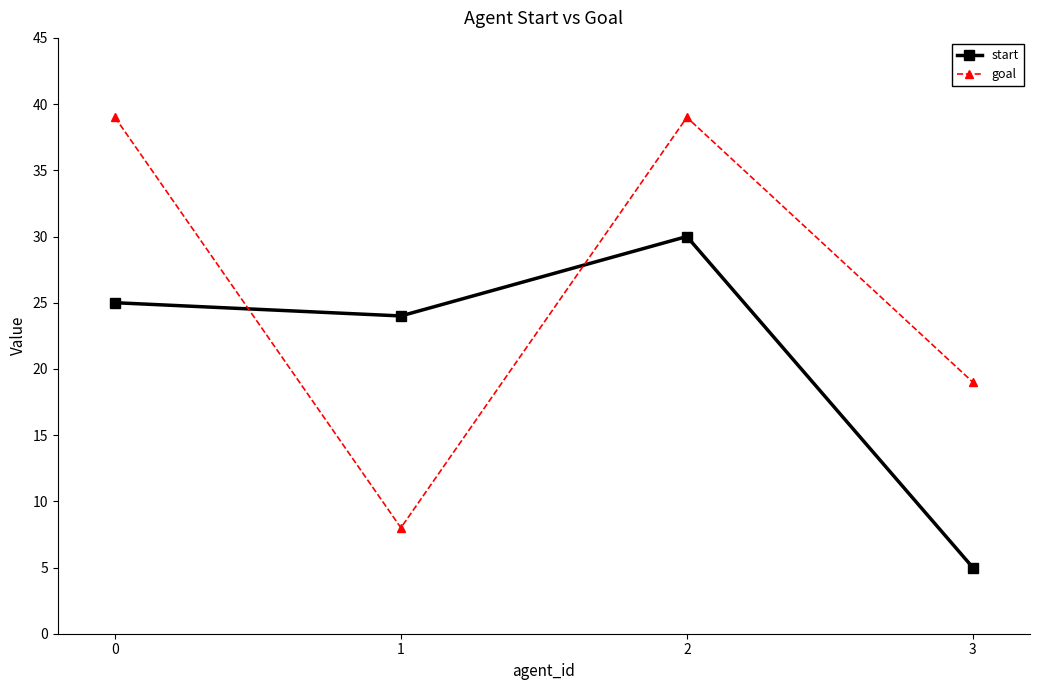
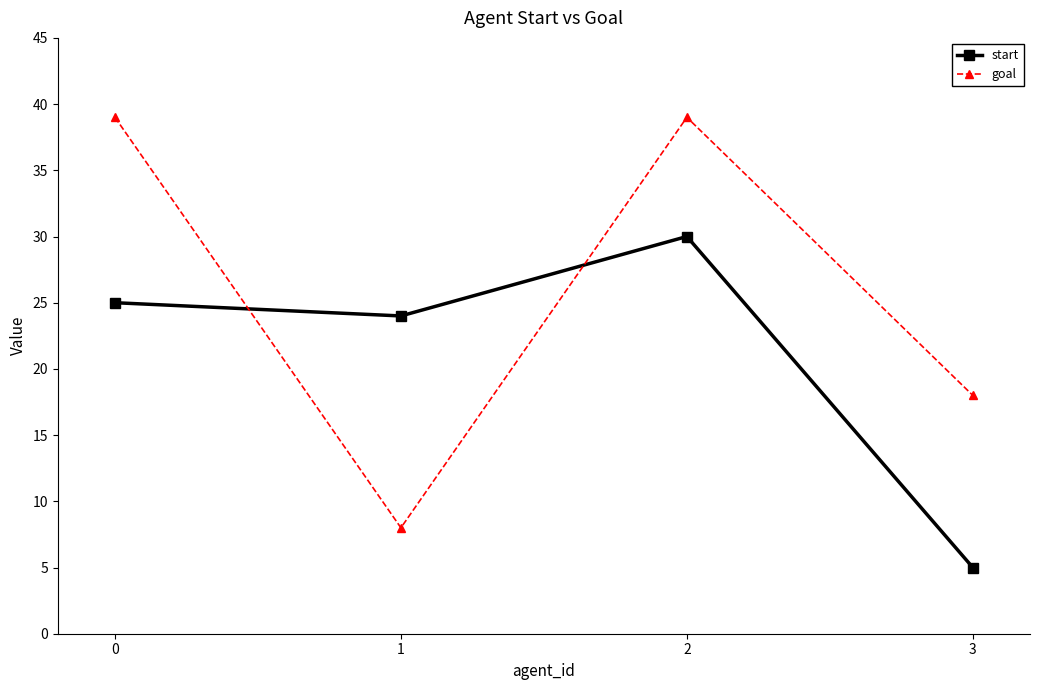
goal, 3: 19 -> 18
